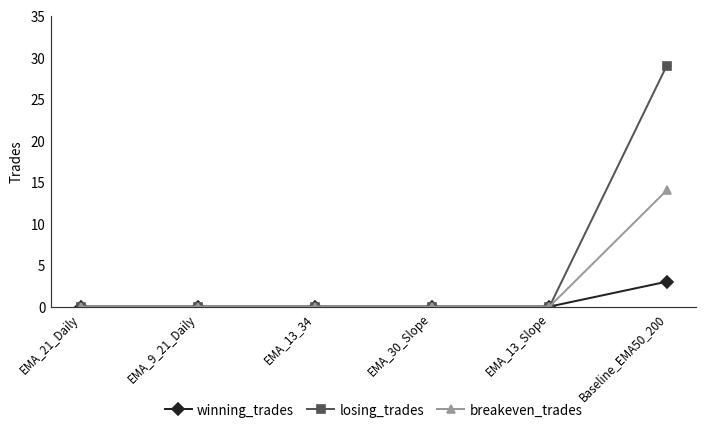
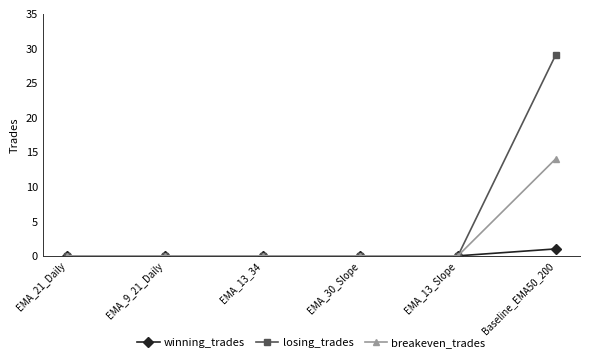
winning_trades, Baseline_EMA50_200: 3 -> 1
